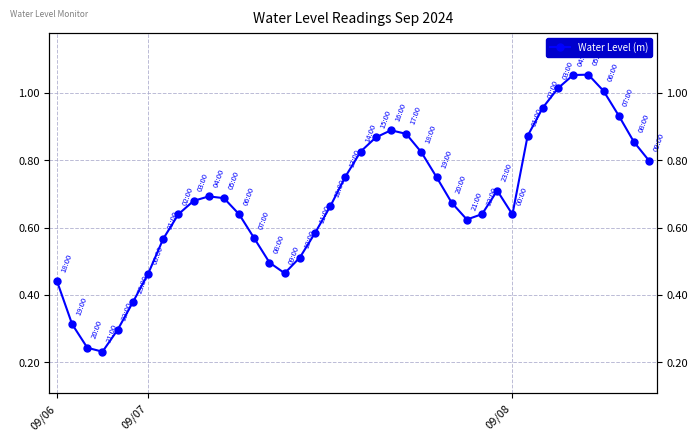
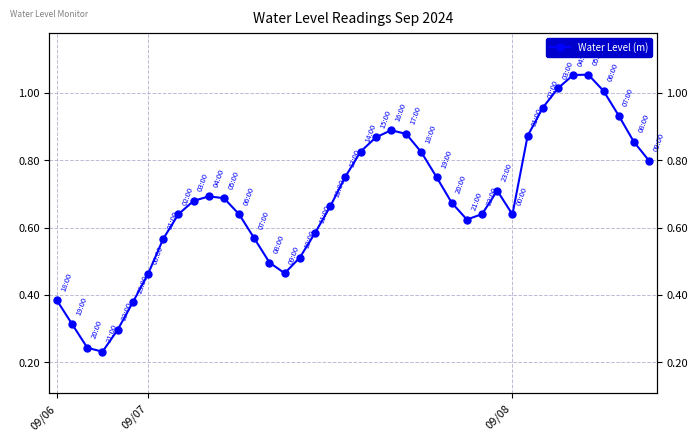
09/06: 0.44 -> 0.38
